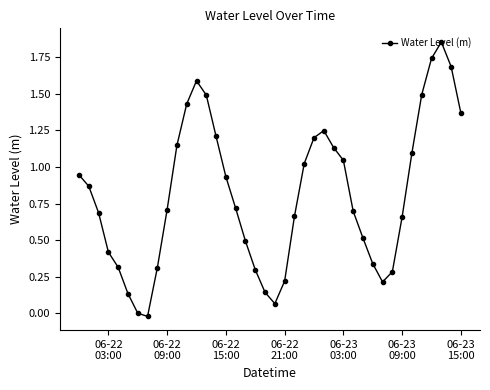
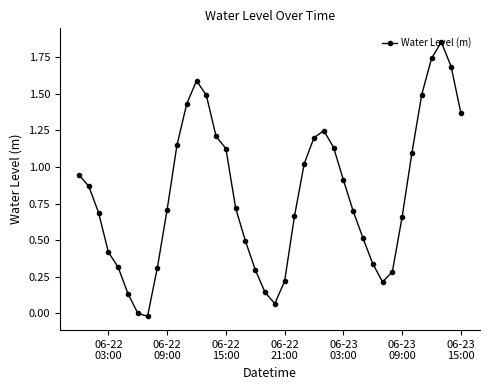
06-22 15:00: 0.93 -> 1.13
06-23 03:00: 1.05 -> 0.91
